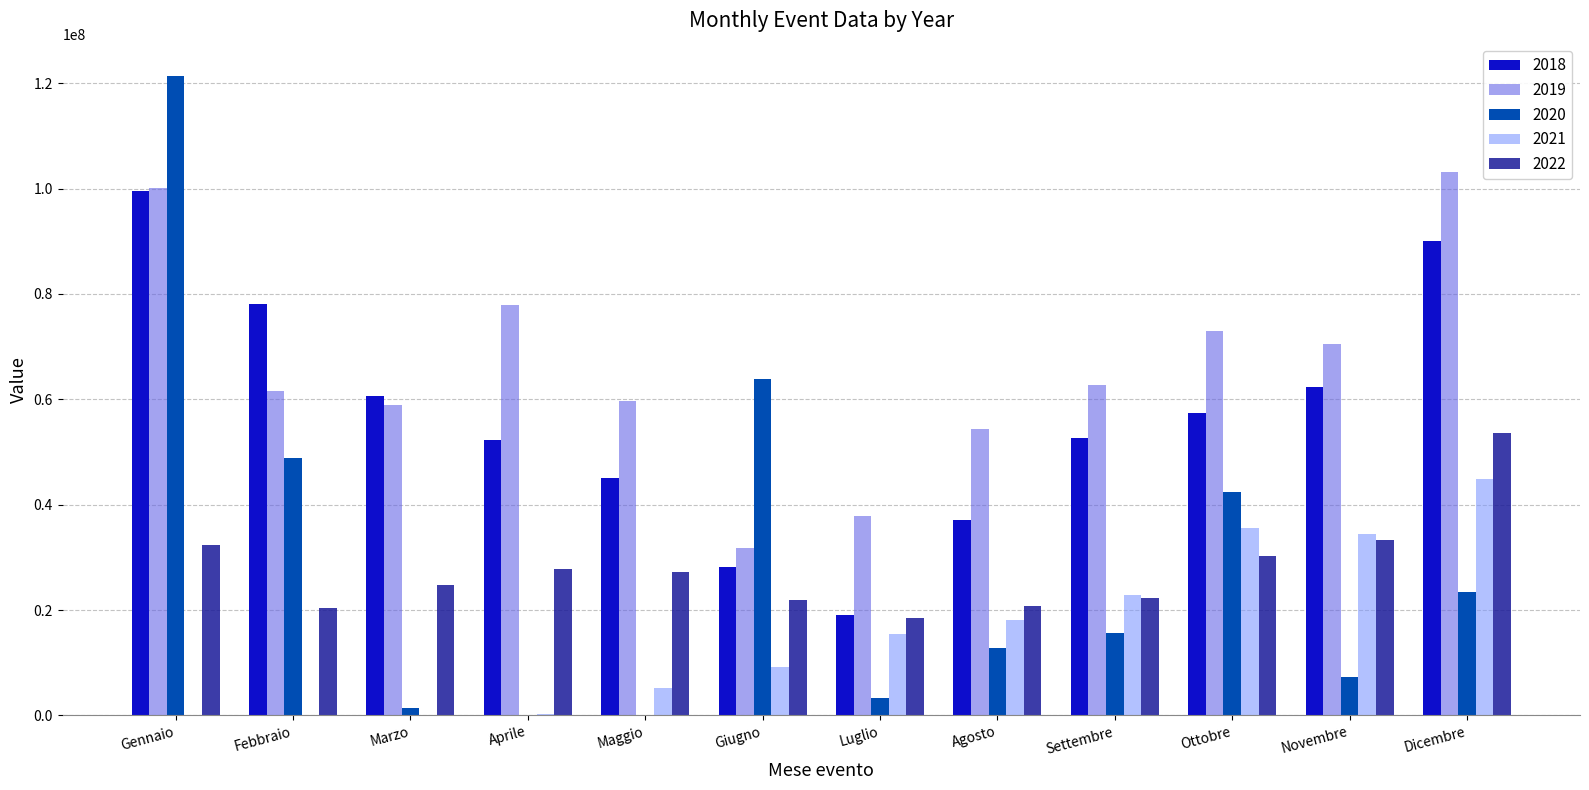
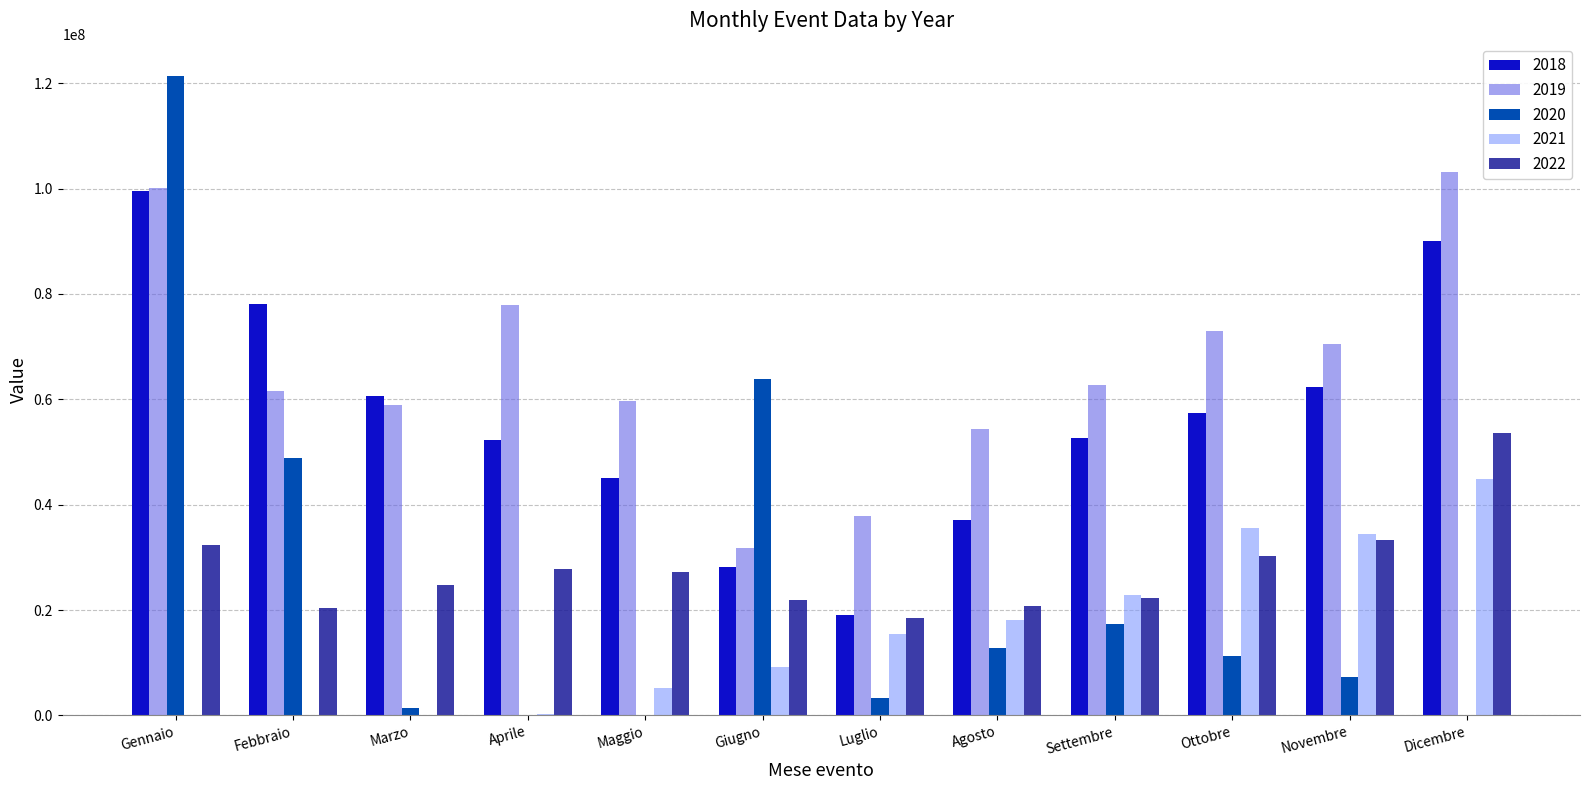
2020, Settembre: 16000000 -> 17000000
2020, Ottobre: 42000000 -> 11000000
2020, Dicembre: 23000000 -> 0
